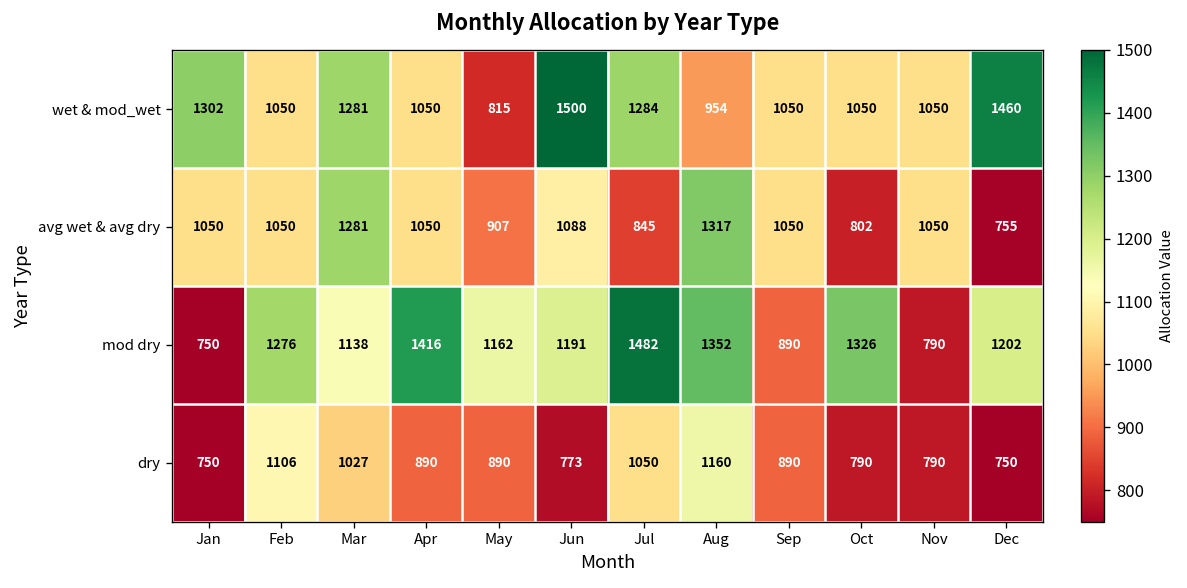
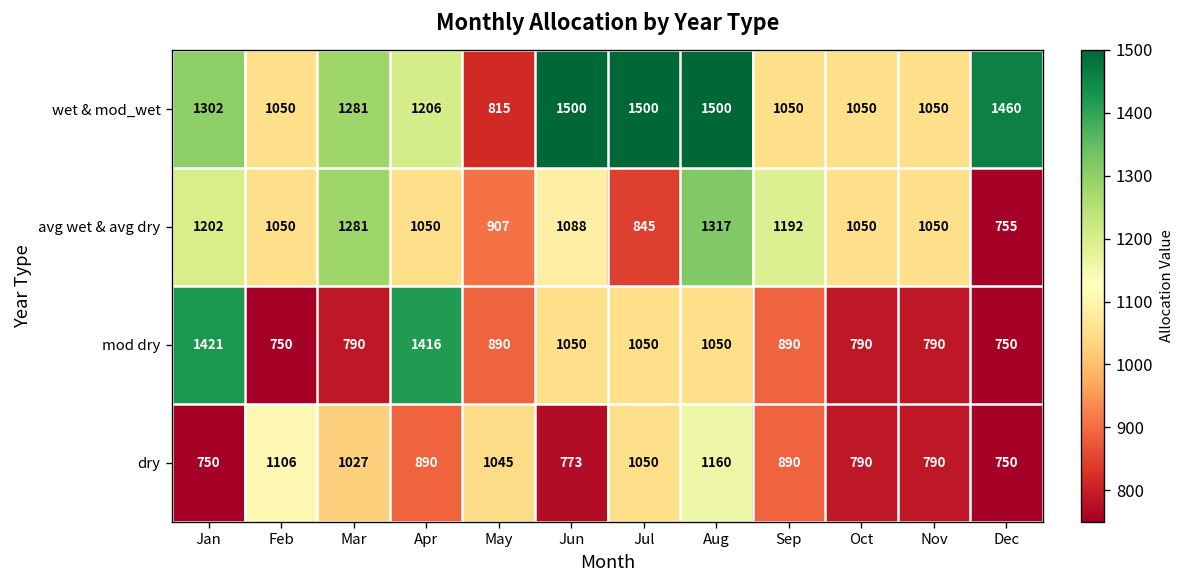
wet & mod_wet, Apr: 1050 -> 1206
wet & mod_wet, Jul: 1284 -> 1500
wet & mod_wet, Aug: 954 -> 1500
avg wet & avg dry, Jan: 1050 -> 1202
avg wet & avg dry, Sep: 1050 -> 1192
avg wet & avg dry, Oct: 802 -> 1050
mod dry, Jan: 750 -> 1421
mod dry, Feb: 1276 -> 750
mod dry, Mar: 1138 -> 790
mod dry, May: 1162 -> 890
mod dry, Jun: 1191 -> 1050
mod dry, Jul: 1482 -> 1050
mod dry, Aug: 1352 -> 1050
mod dry, Oct: 1326 -> 790
mod dry, Dec: 1202 -> 750
dry, May: 890 -> 1045
